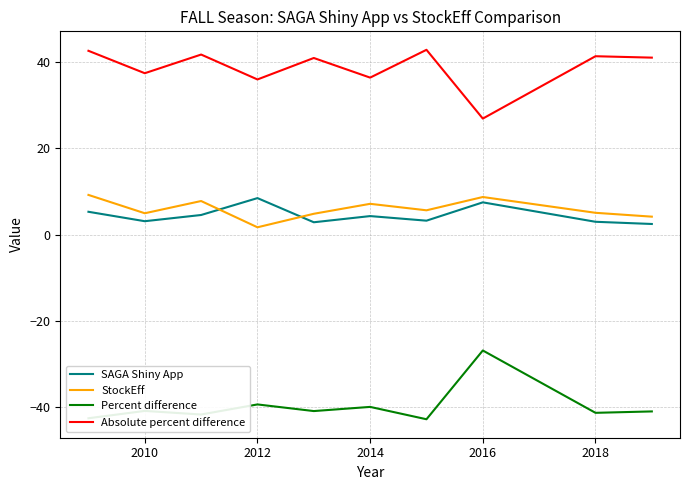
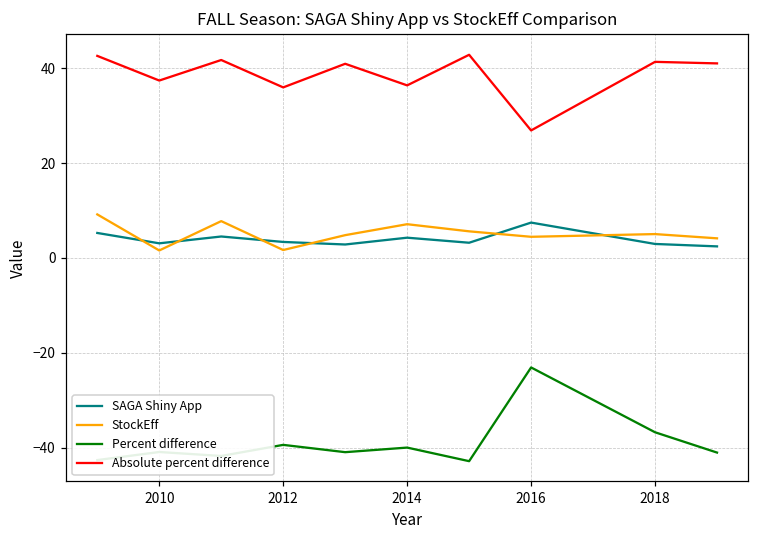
StockEff, 2010: 5 -> 2
SAGA Shiny App, 2012: 8 -> 3
StockEff, 2016: 9 -> 4
Percent difference, 2016: -27 -> -23
Percent difference, 2018: -41 -> -37
